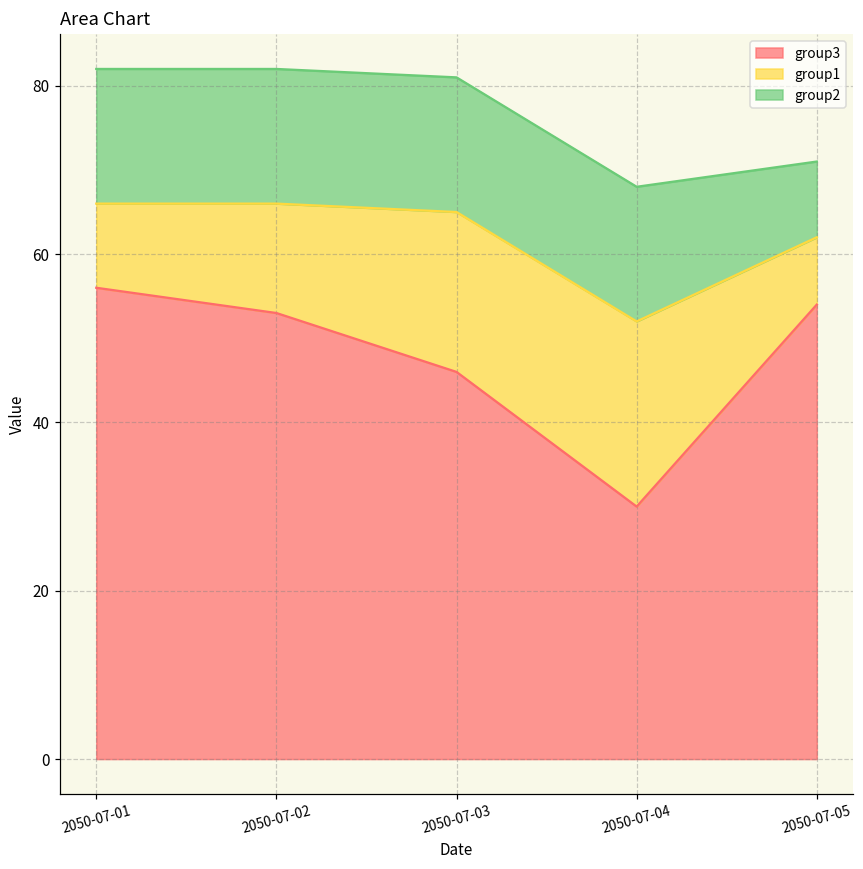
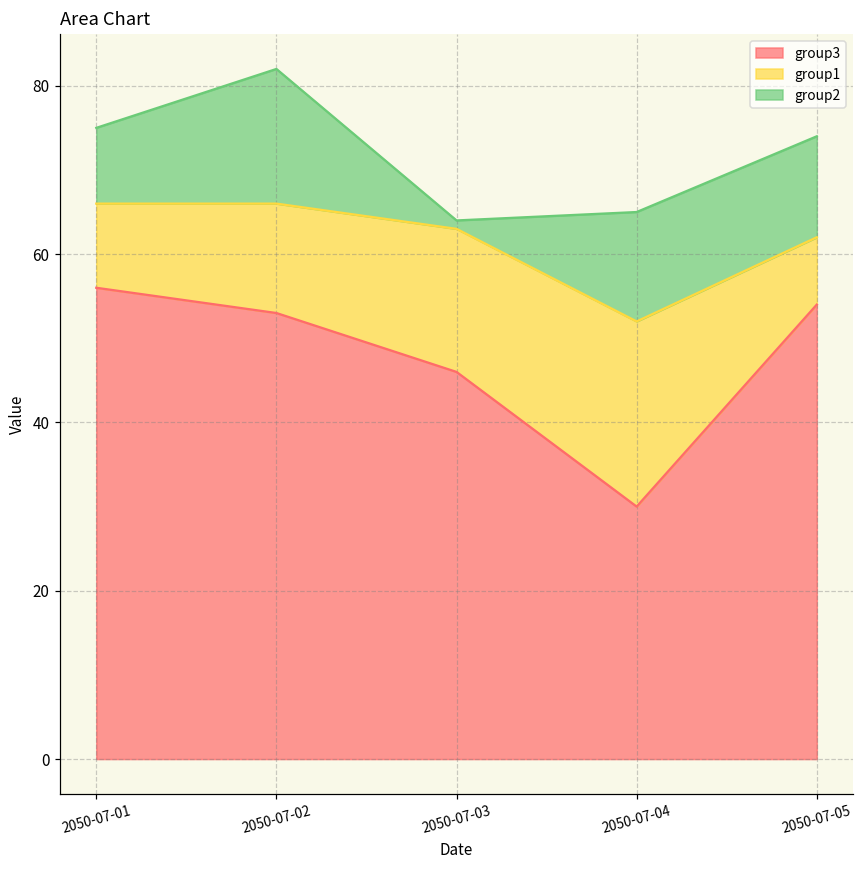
group2, 2050-07-01: 16 -> 9
group1, 2050-07-03: 19 -> 17
group2, 2050-07-03: 16 -> 1
group2, 2050-07-04: 16 -> 13
group2, 2050-07-05: 9 -> 12
